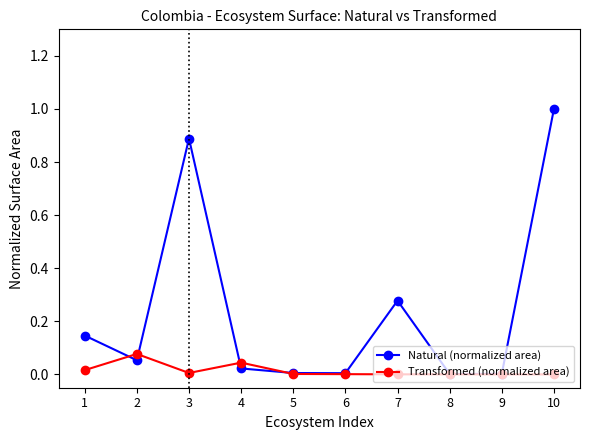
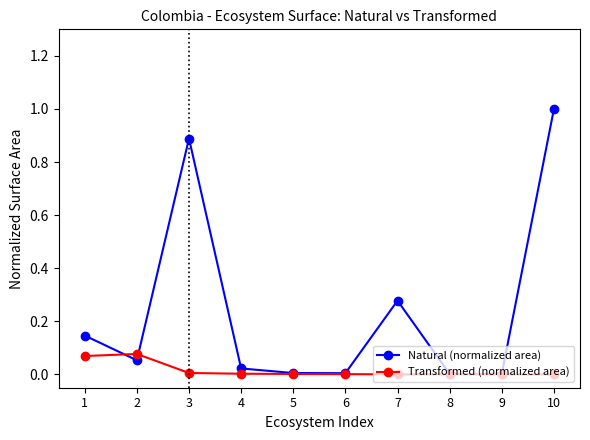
Transformed (normalized area), 1: 0.02 -> 0.07
Transformed (normalized area), 4: 0.04 -> 0.00
